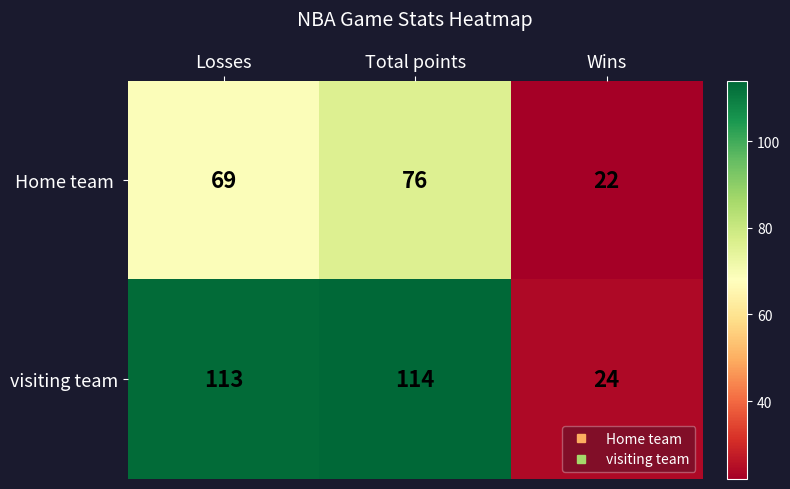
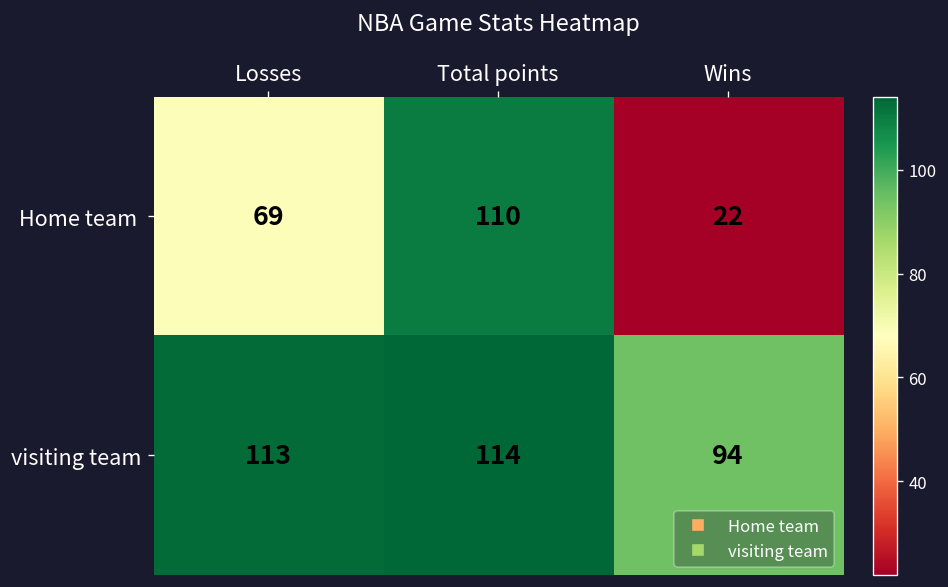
Home team, Total points: 76 -> 110
visiting team, Wins: 24 -> 94
